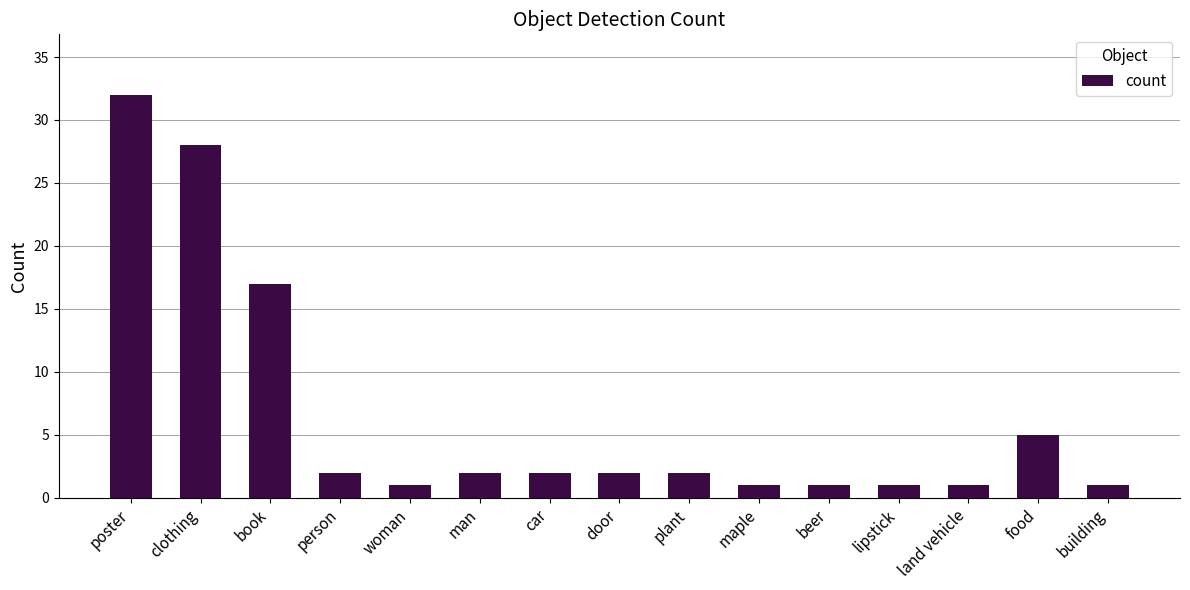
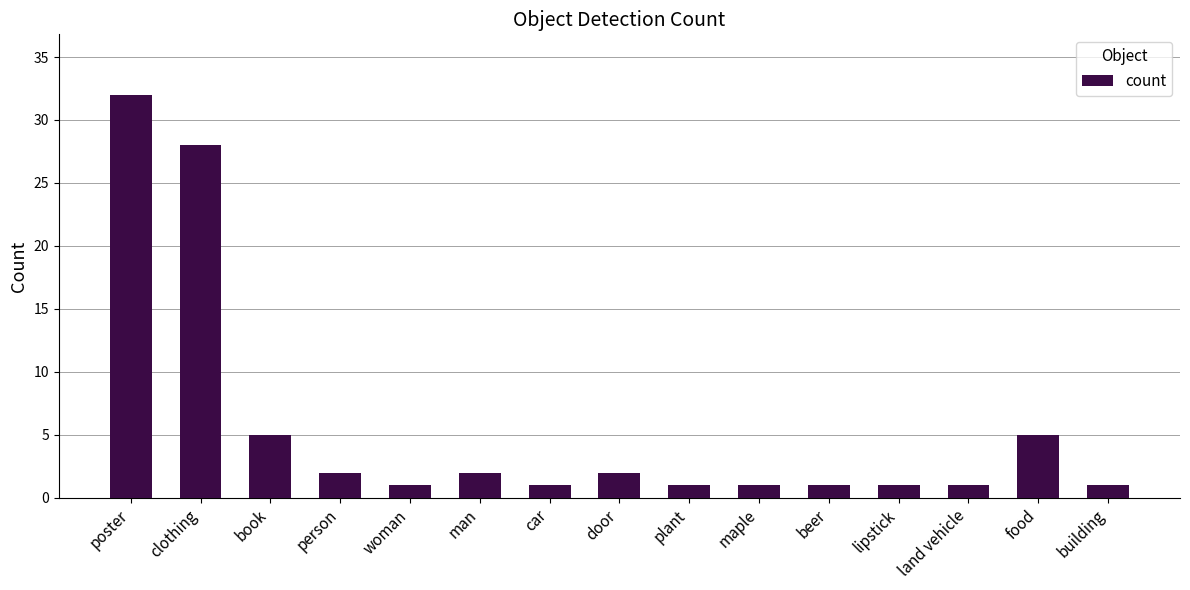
book: 17 -> 5
car: 2 -> 1
plant: 2 -> 1
